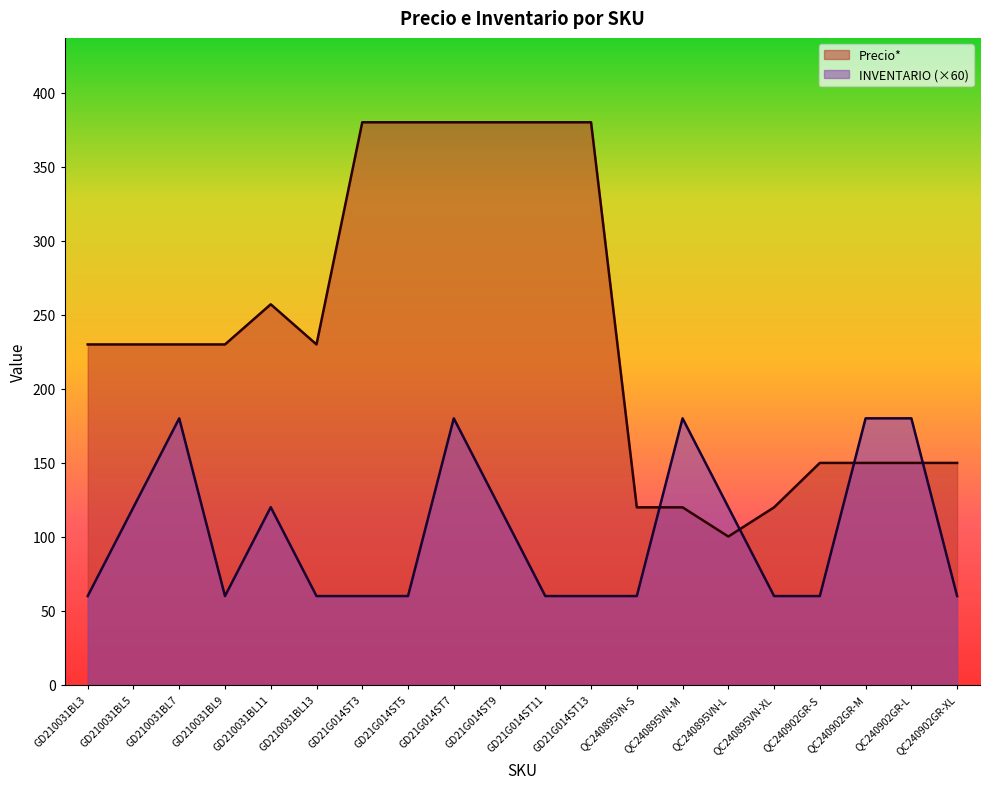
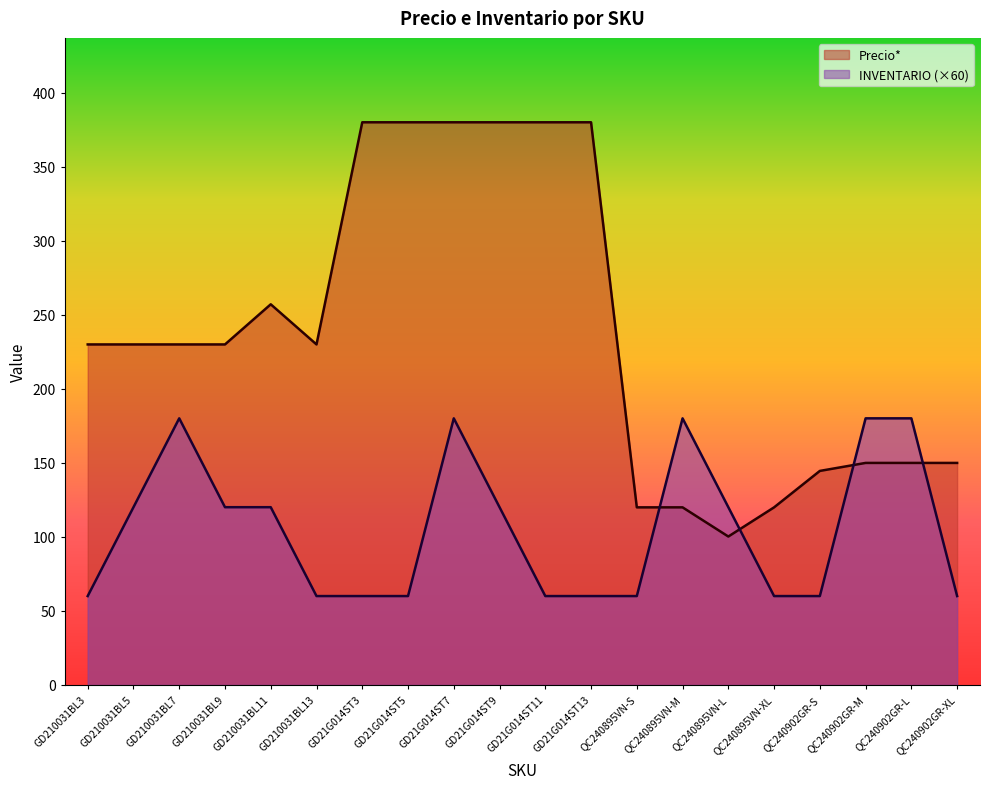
INVENTARIO (×60), GD210031BL9: 60 -> 120
Precio*, QC240902GR-S: 150 -> 145
